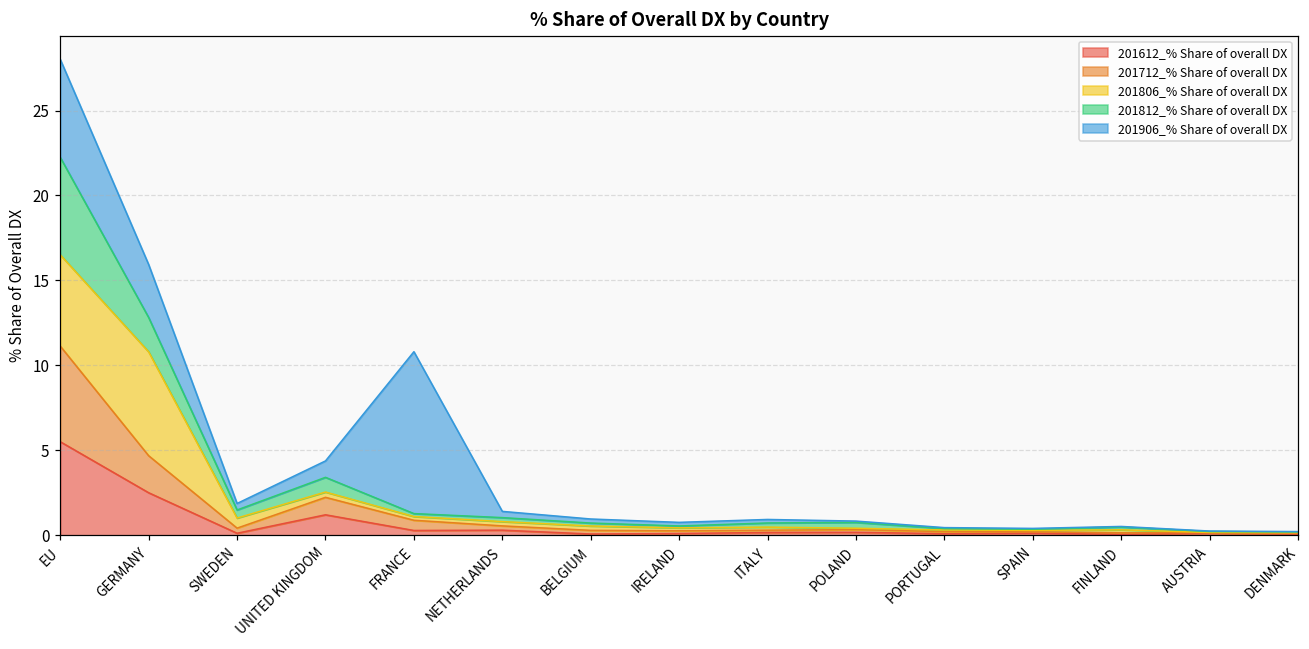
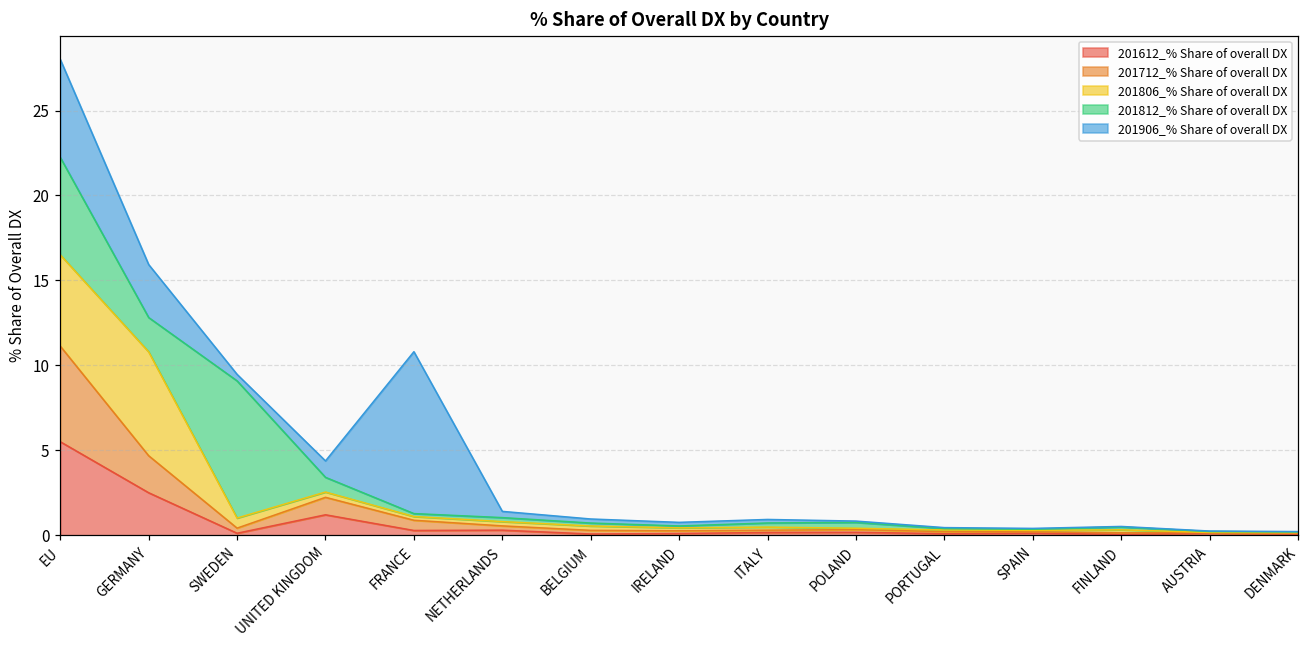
201812_% Share of overall DX, SWEDEN: 0.5 -> 8.1
